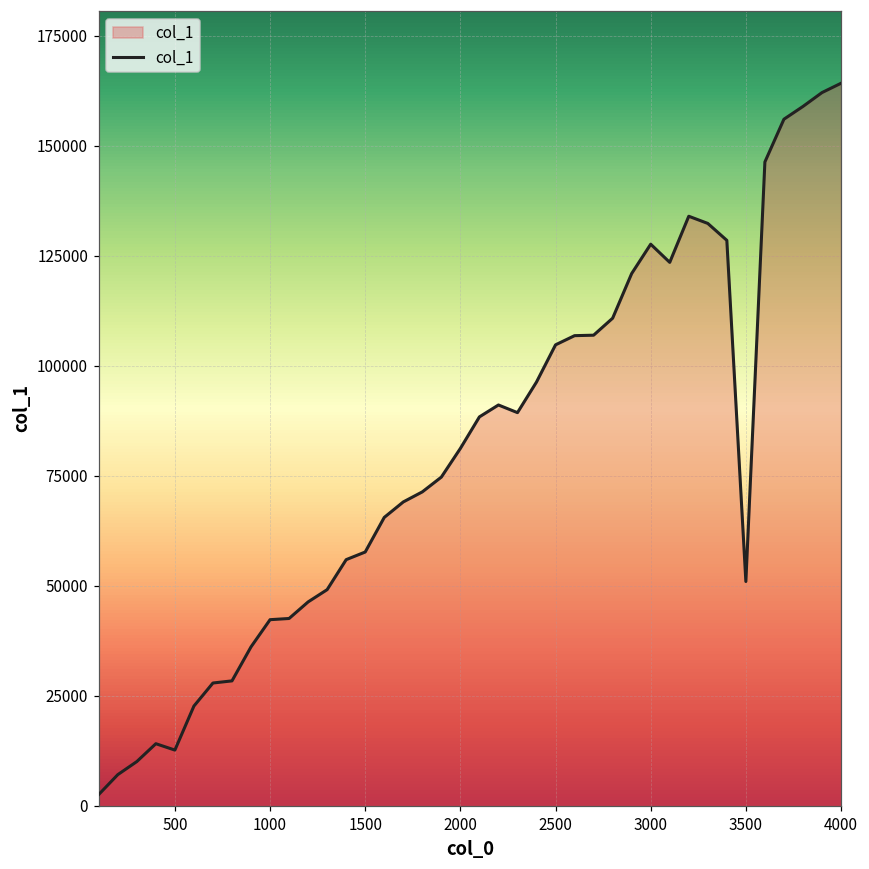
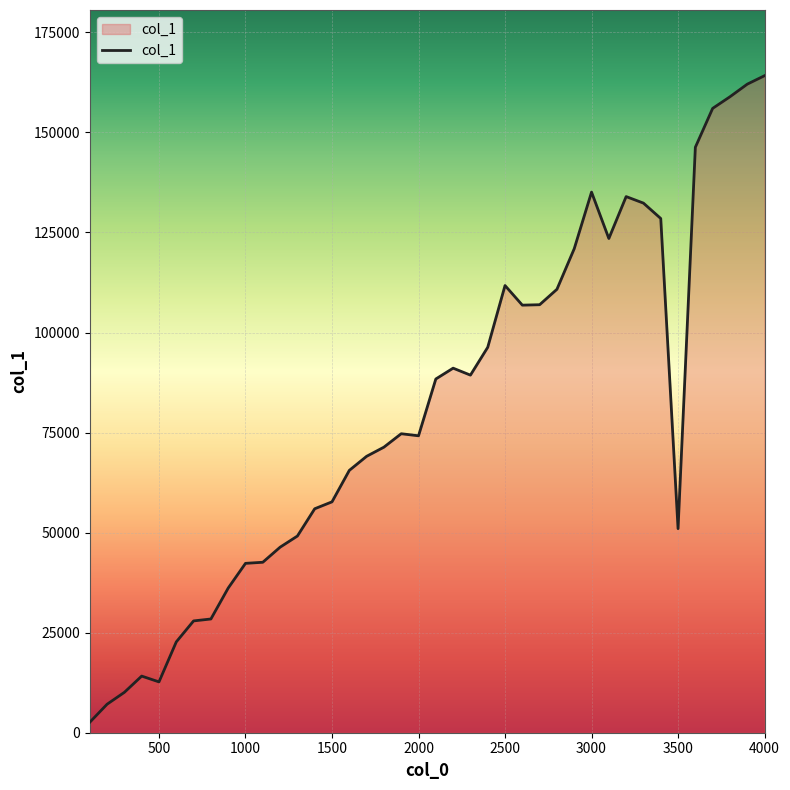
2000: 81000 -> 74000
2500: 105000 -> 112000
3000: 128000 -> 135000
